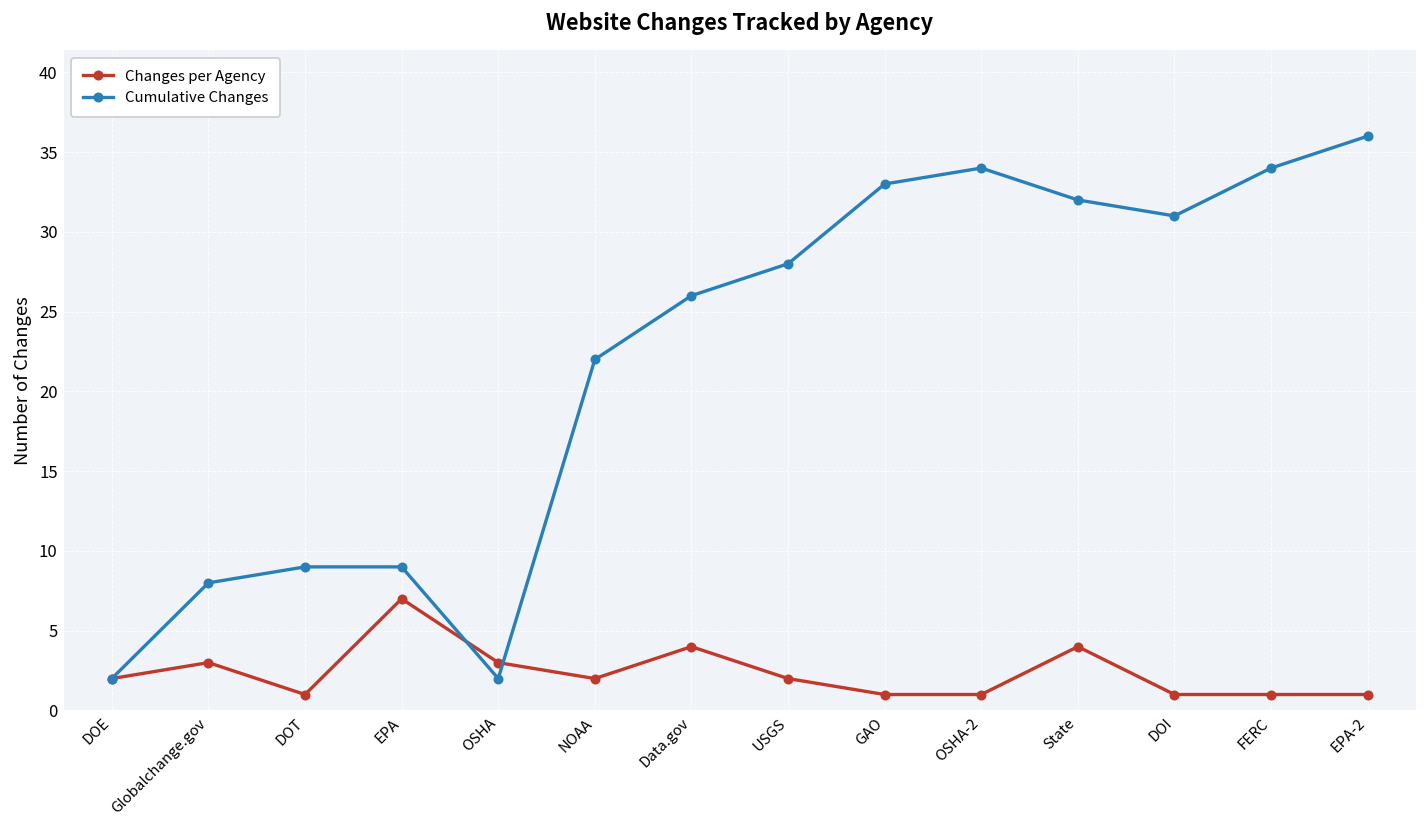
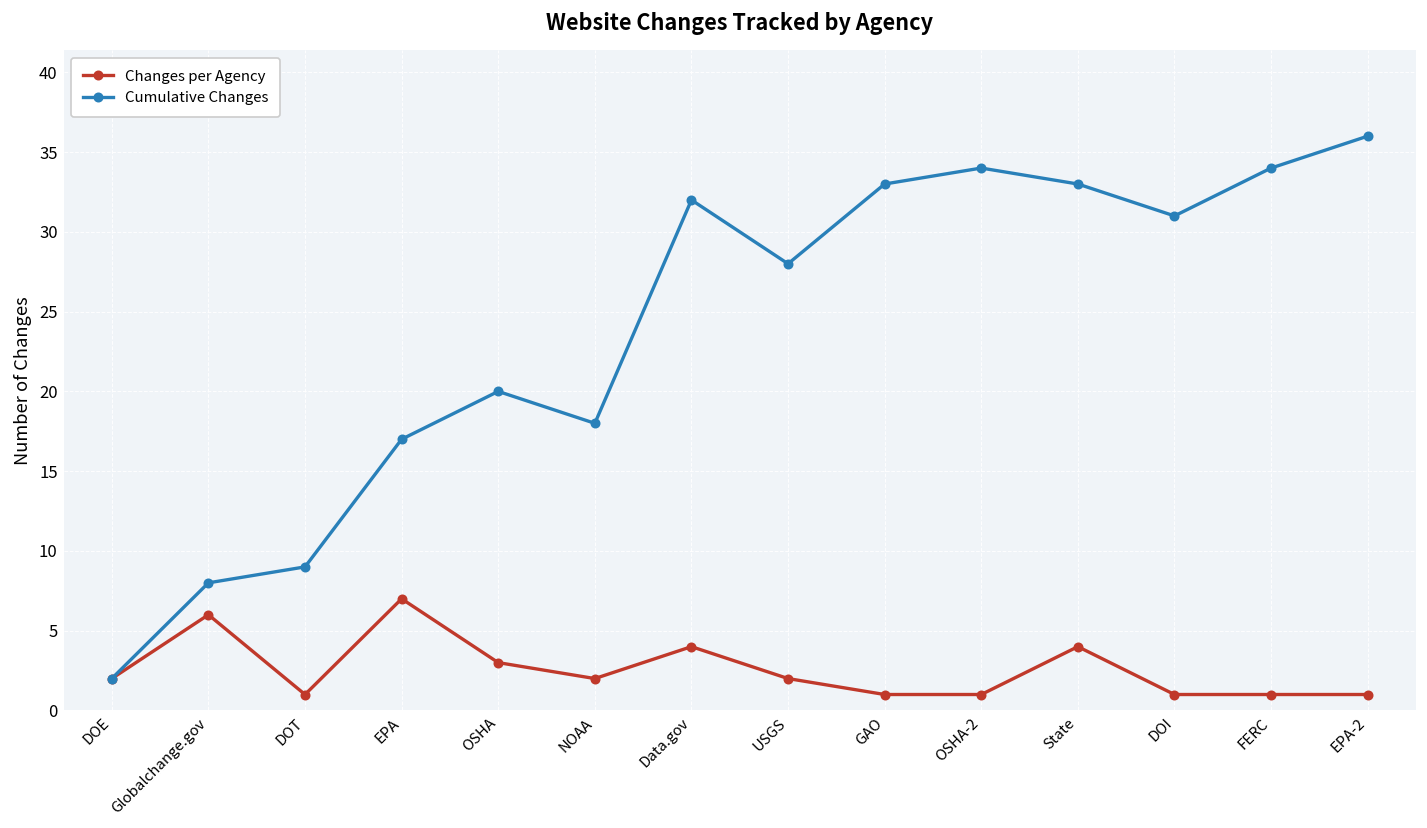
Changes per Agency, Globalchange.gov: 3 -> 6
Cumulative Changes, EPA: 9 -> 17
Cumulative Changes, OSHA: 2 -> 20
Cumulative Changes, NOAA: 22 -> 18
Cumulative Changes, Data.gov: 26 -> 32
Cumulative Changes, State: 32 -> 33
